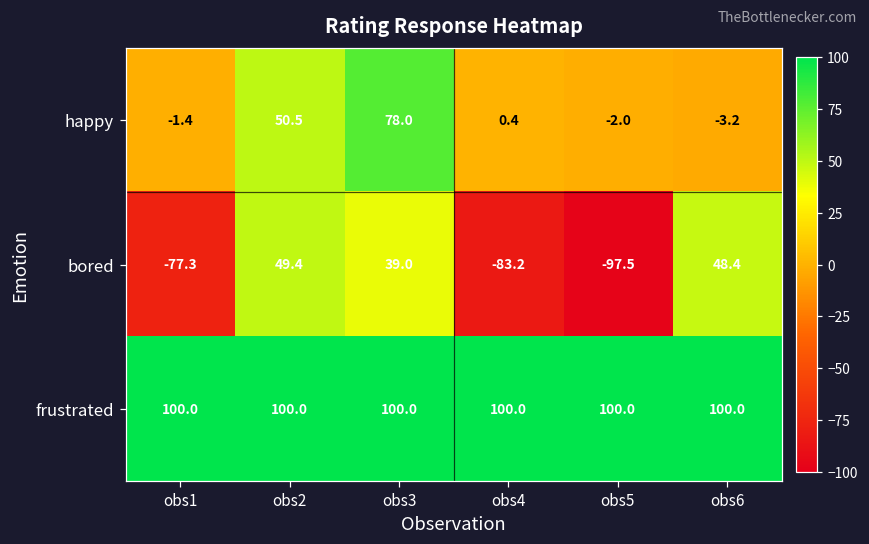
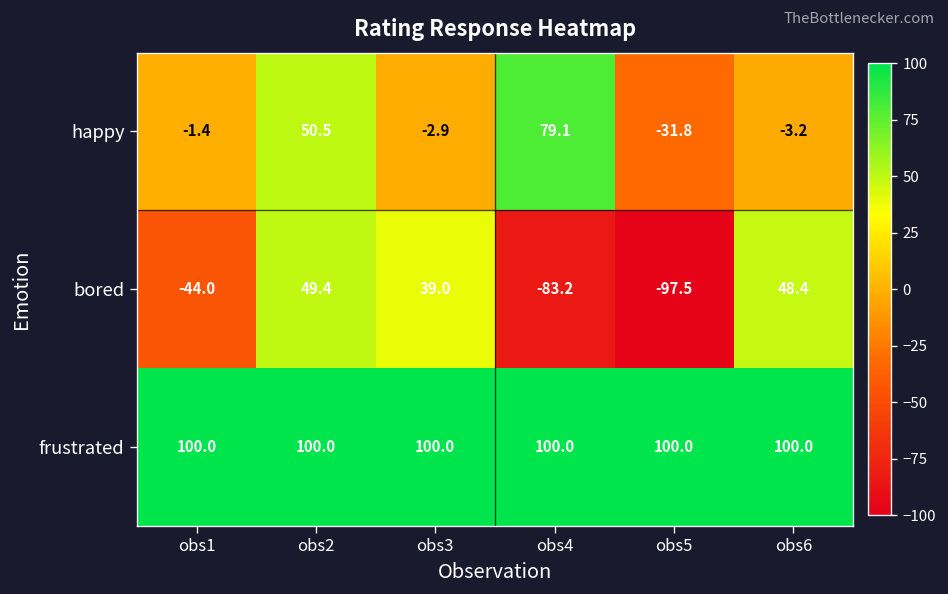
happy, obs3: 78.0 -> -2.9
happy, obs4: 0.4 -> 79.1
happy, obs5: -2.0 -> -31.8
bored, obs1: -77.3 -> -44.0
